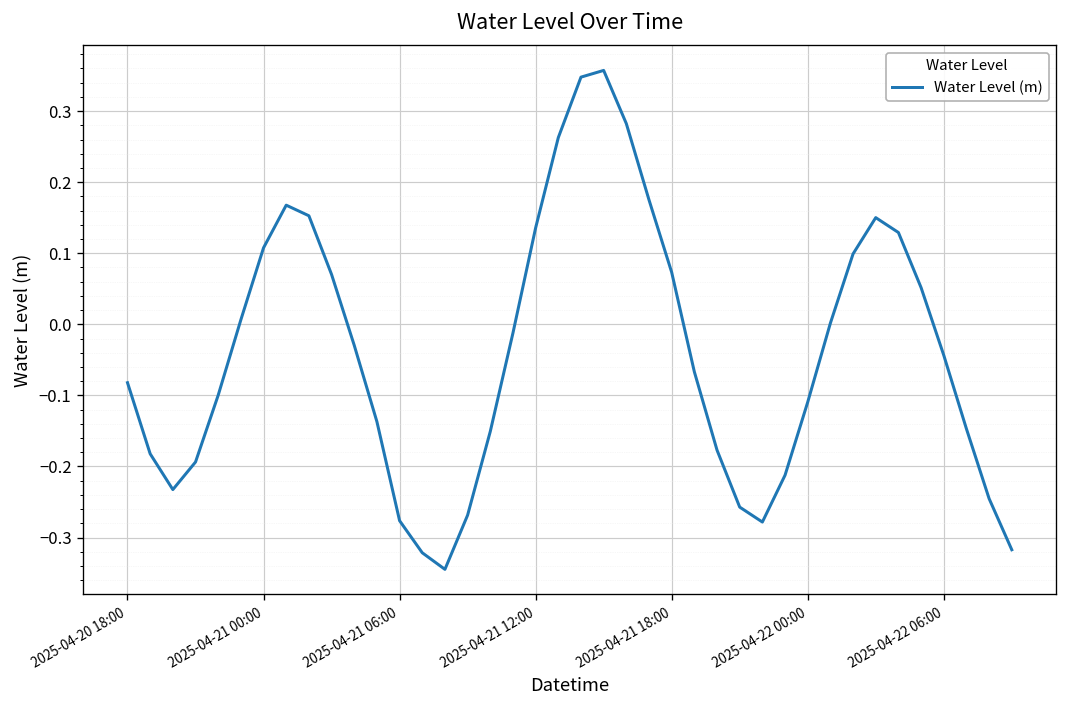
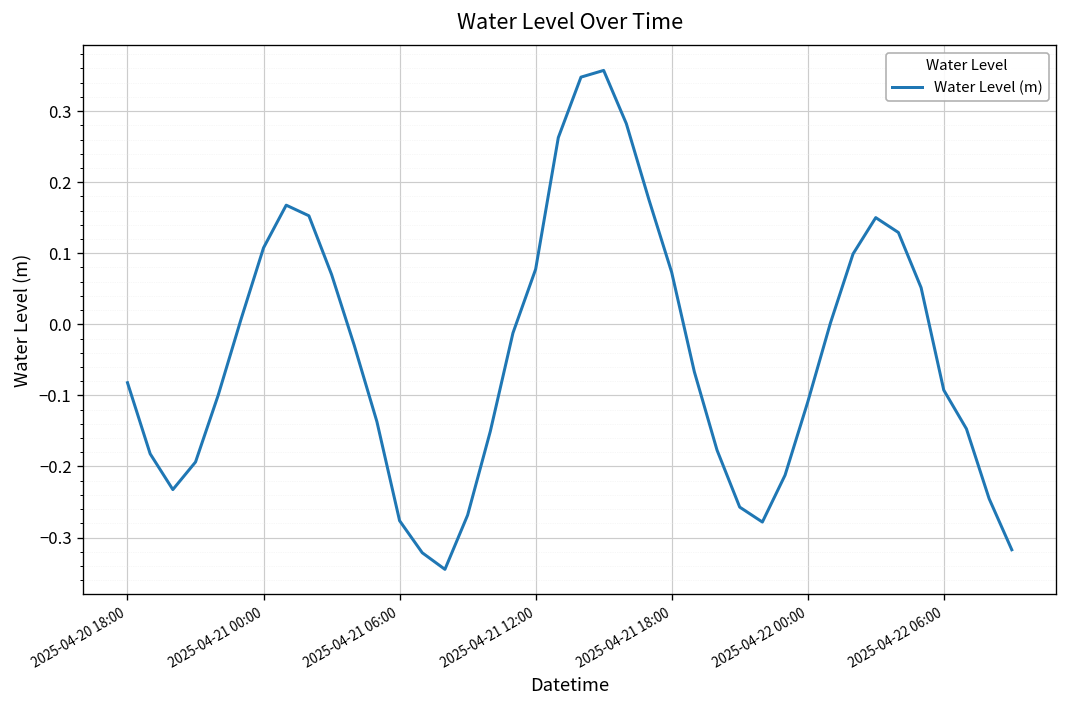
2025-04-21 12:00: 0.14 -> 0.08
2025-04-22 06:00: -0.04 -> -0.09
